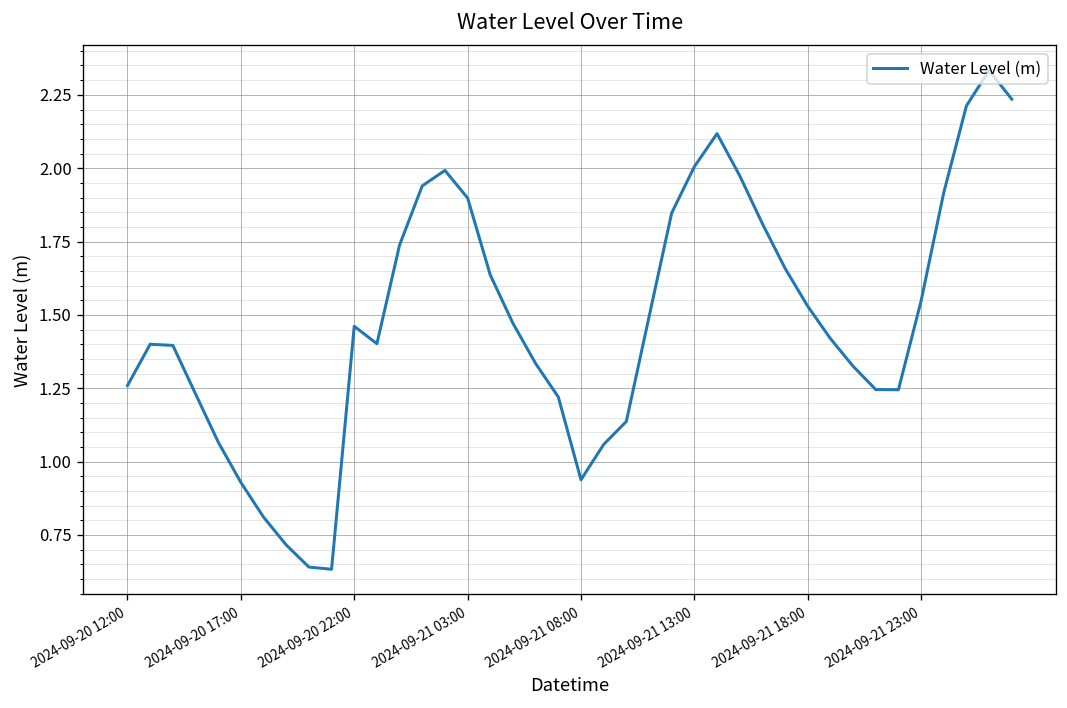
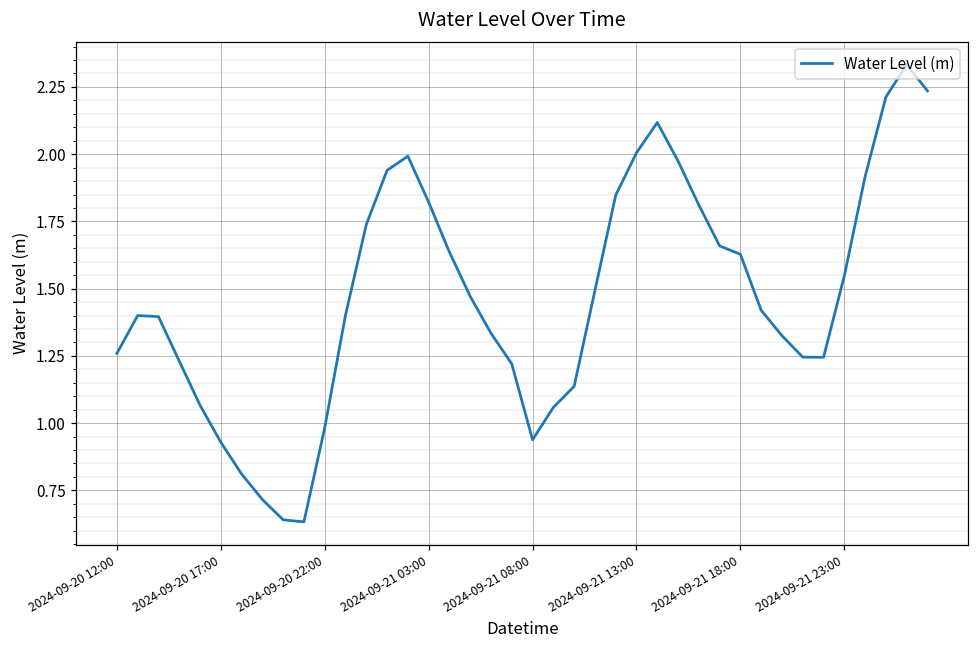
2024-09-20 22:00: 1.46 -> 0.98
2024-09-21 03:00: 1.90 -> 1.82
2024-09-21 18:00: 1.53 -> 1.63
